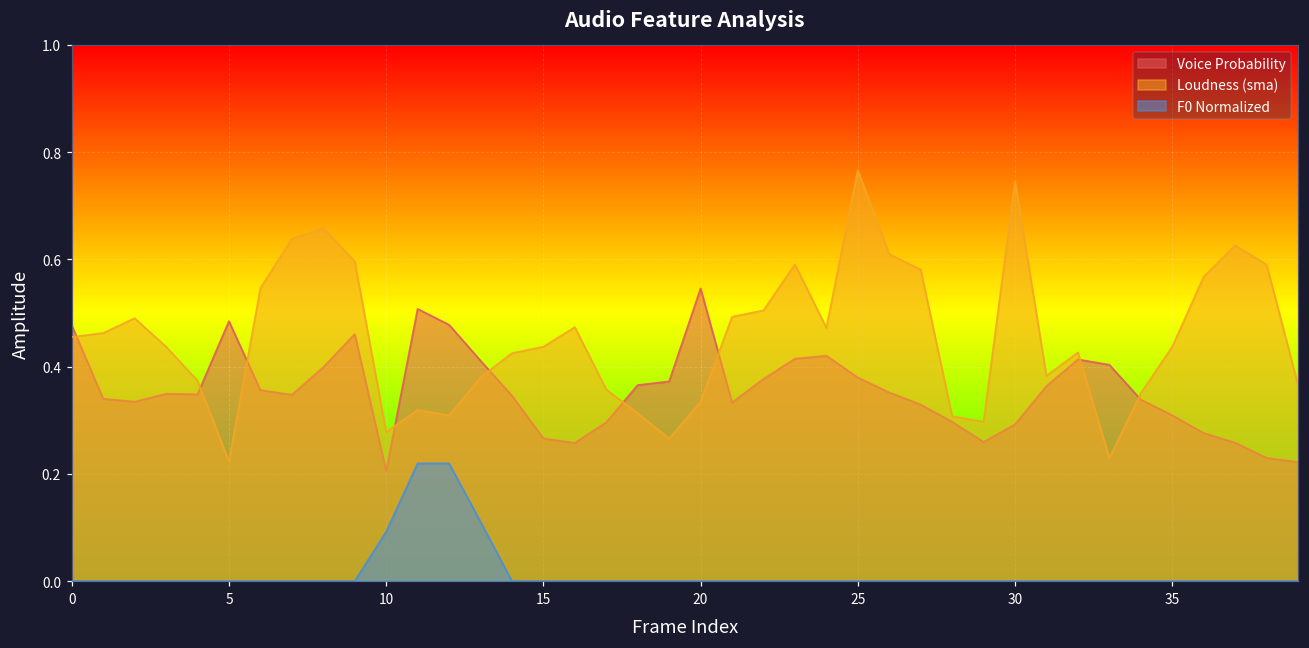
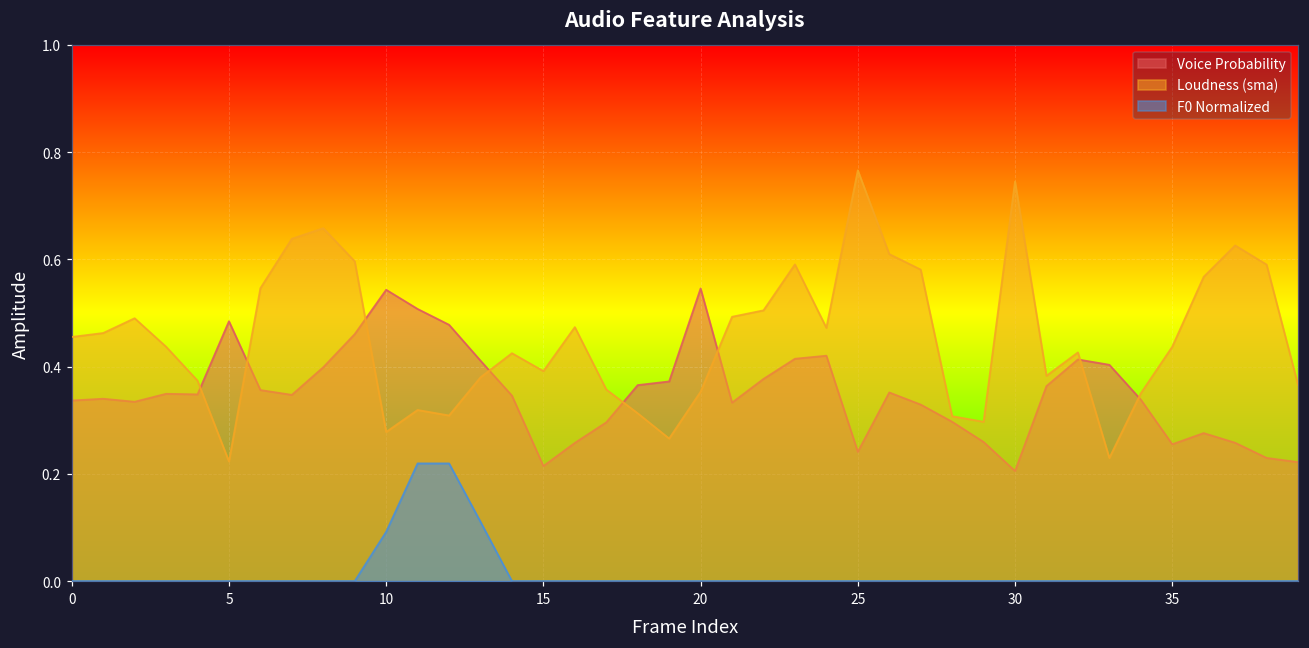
Voice Probability, 0: 0.48 -> 0.34
Voice Probability, 10: 0.20 -> 0.54
Voice Probability, 15: 0.27 -> 0.21
Loudness (sma), 15: 0.44 -> 0.39
Loudness (sma), 20: 0.33 -> 0.35
Voice Probability, 25: 0.38 -> 0.24
Voice Probability, 30: 0.29 -> 0.21
Voice Probability, 35: 0.31 -> 0.26
